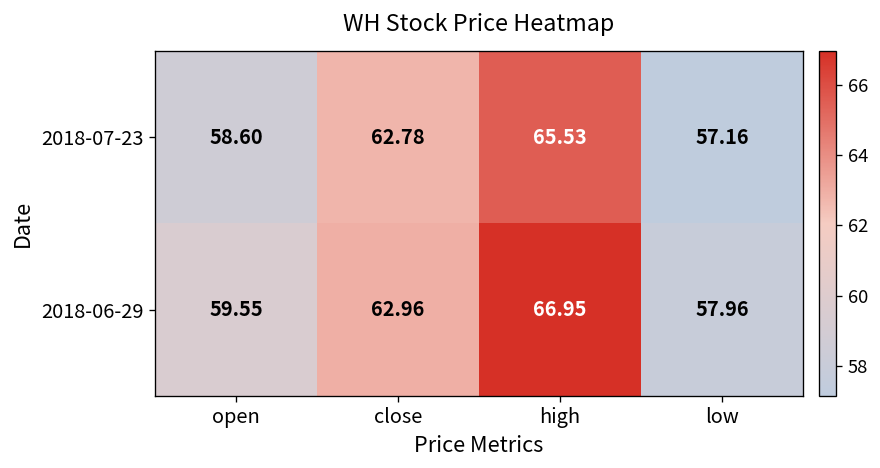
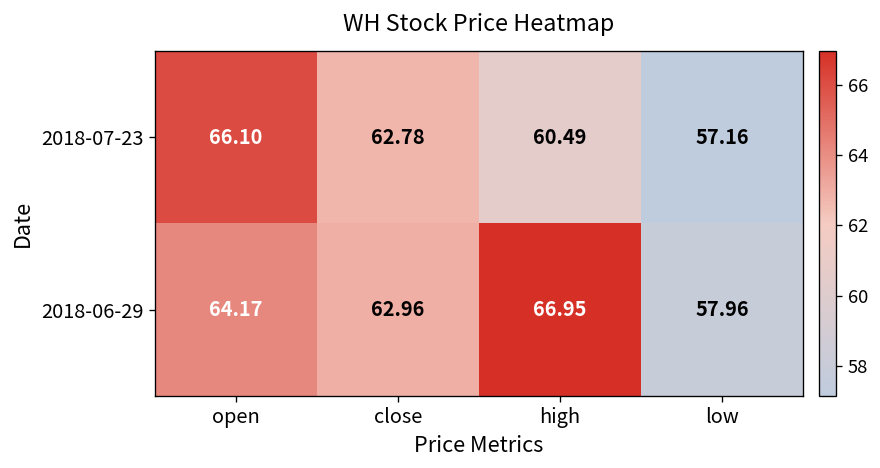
2018-07-23, open: 58.60 -> 66.10
2018-07-23, high: 65.53 -> 60.49
2018-06-29, open: 59.55 -> 64.17
